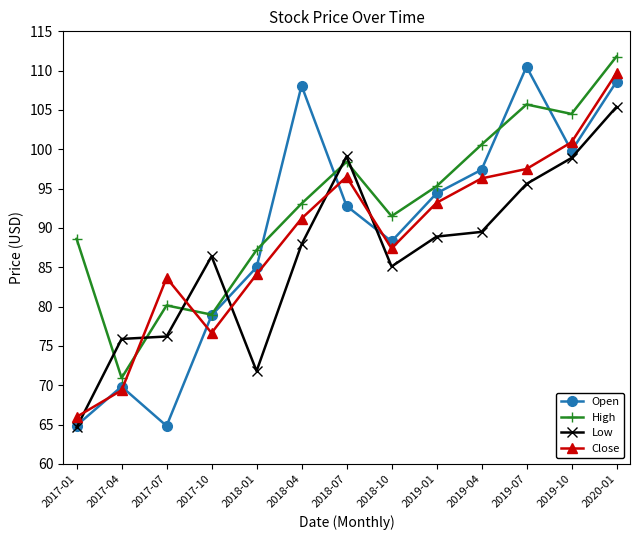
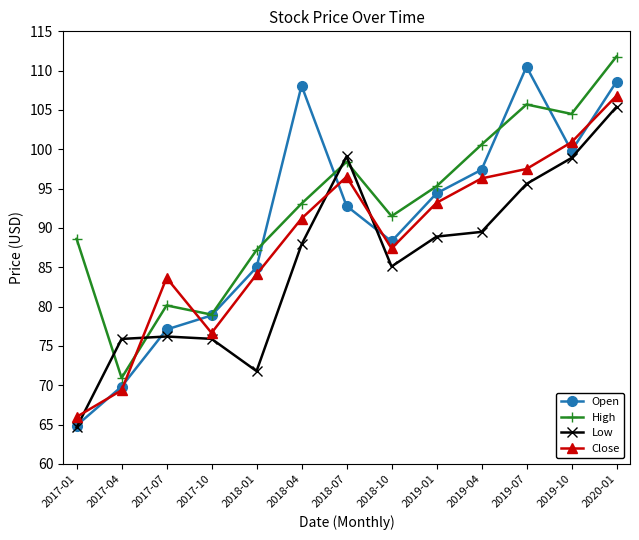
Open, 2017-07: 65 -> 77
Low, 2017-10: 86 -> 76
Close, 2020-01: 110 -> 107
